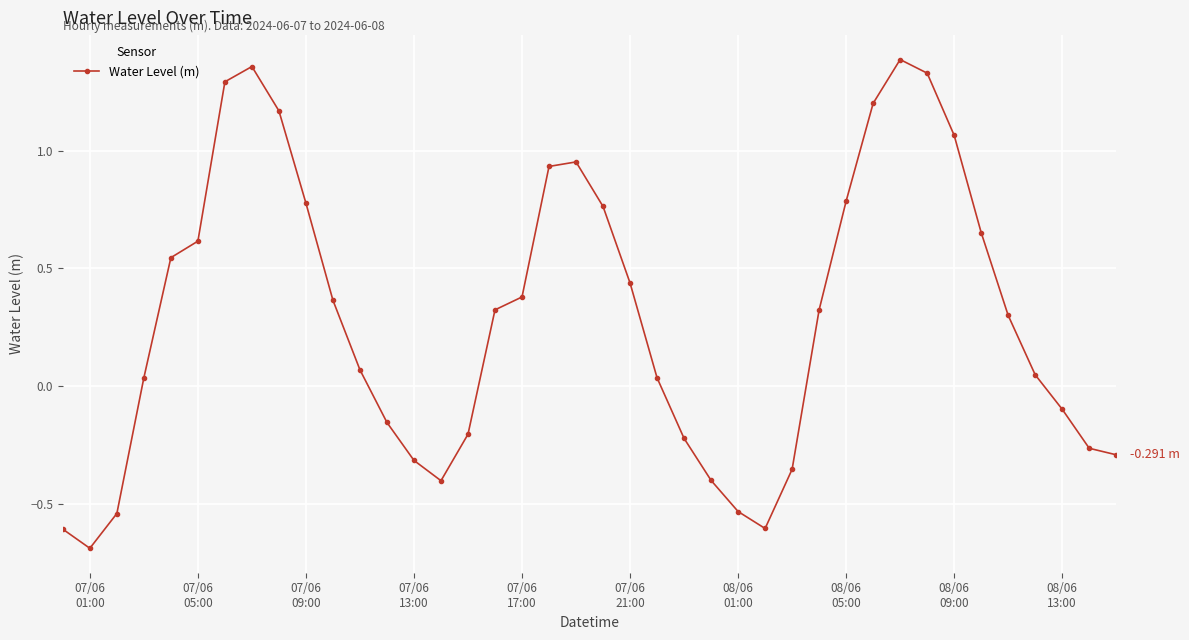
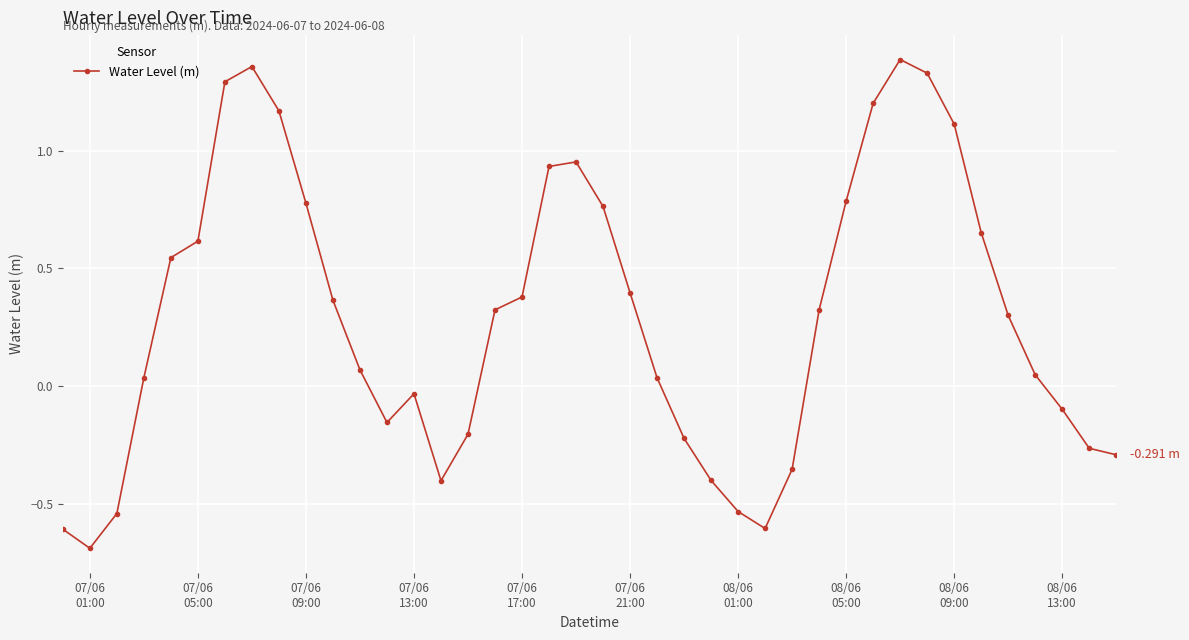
07/06 13:00: -0.32 -> -0.03
07/06 21:00: 0.44 -> 0.40
08/06 09:00: 1.06 -> 1.11
